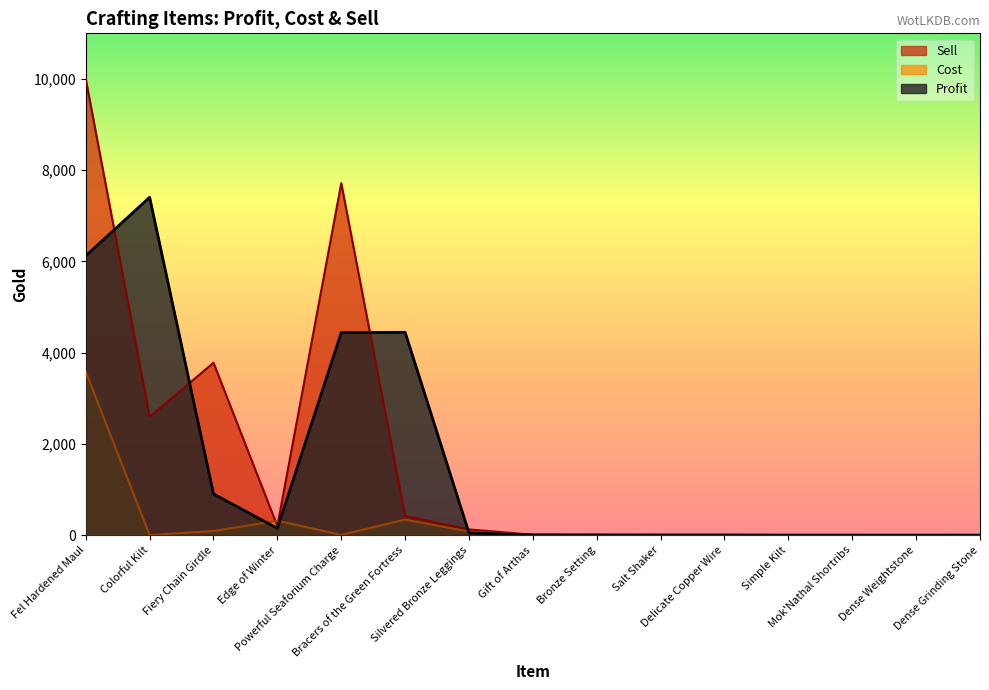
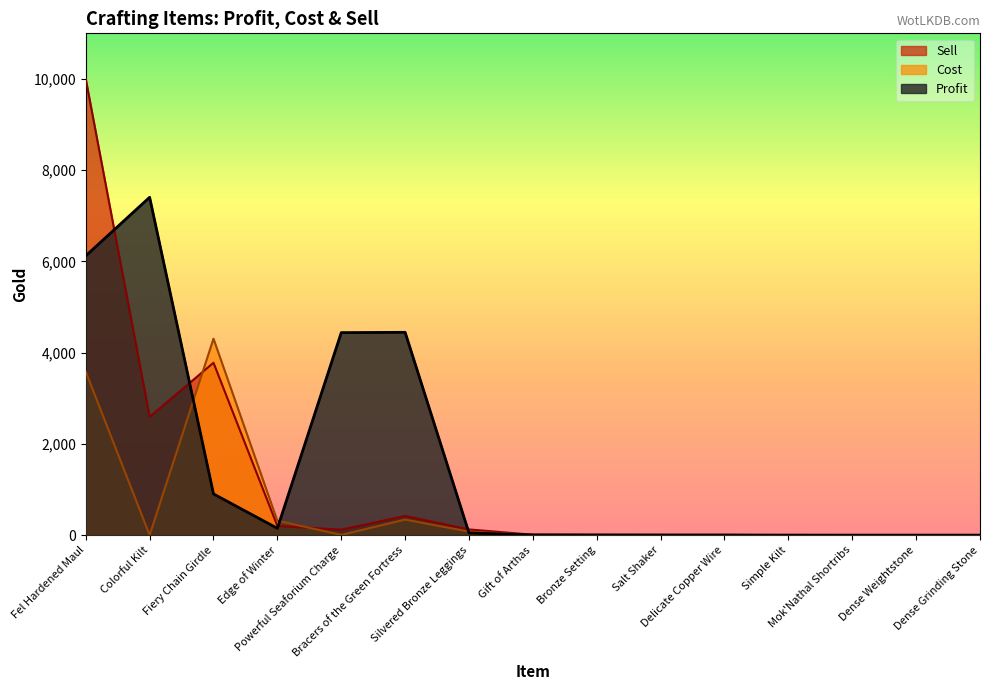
Cost, Fiery Chain Girdle: 100 -> 4,300
Sell, Powerful Seaforium Charge: 7,700 -> 100
